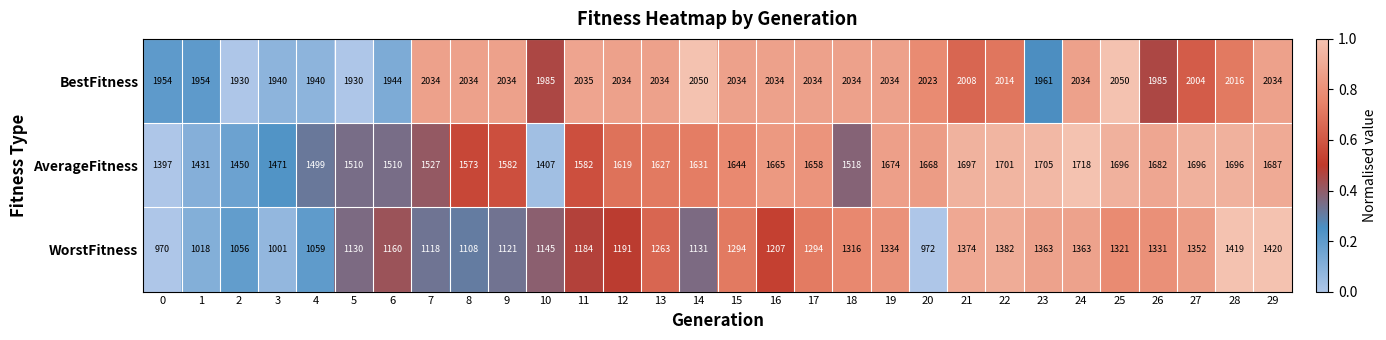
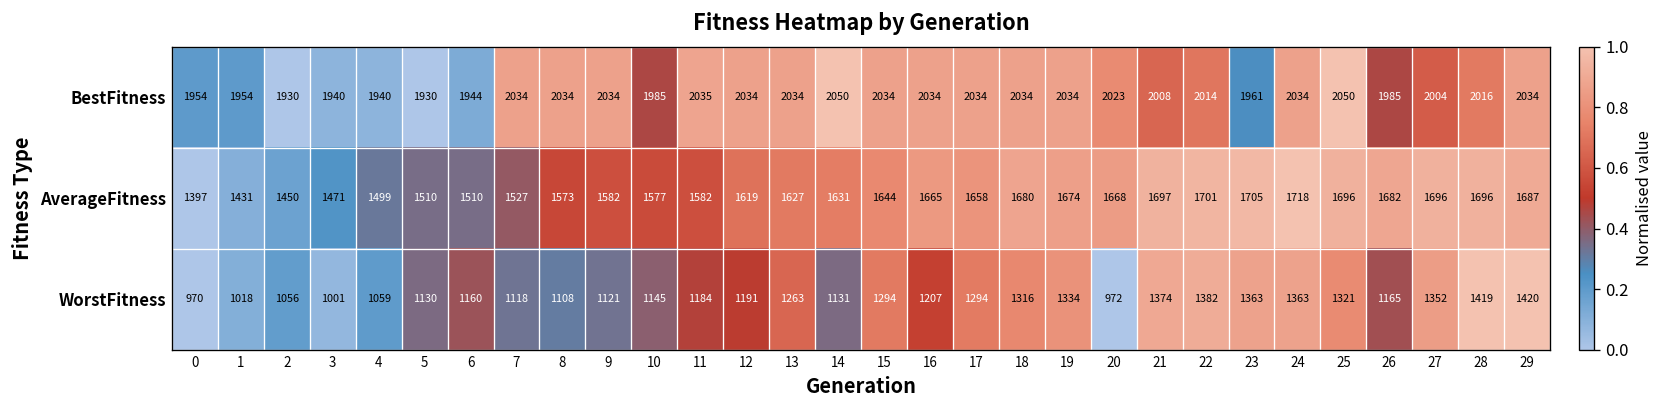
AverageFitness, 10: 1407 -> 1577
AverageFitness, 18: 1518 -> 1680
WorstFitness, 26: 1331 -> 1165
